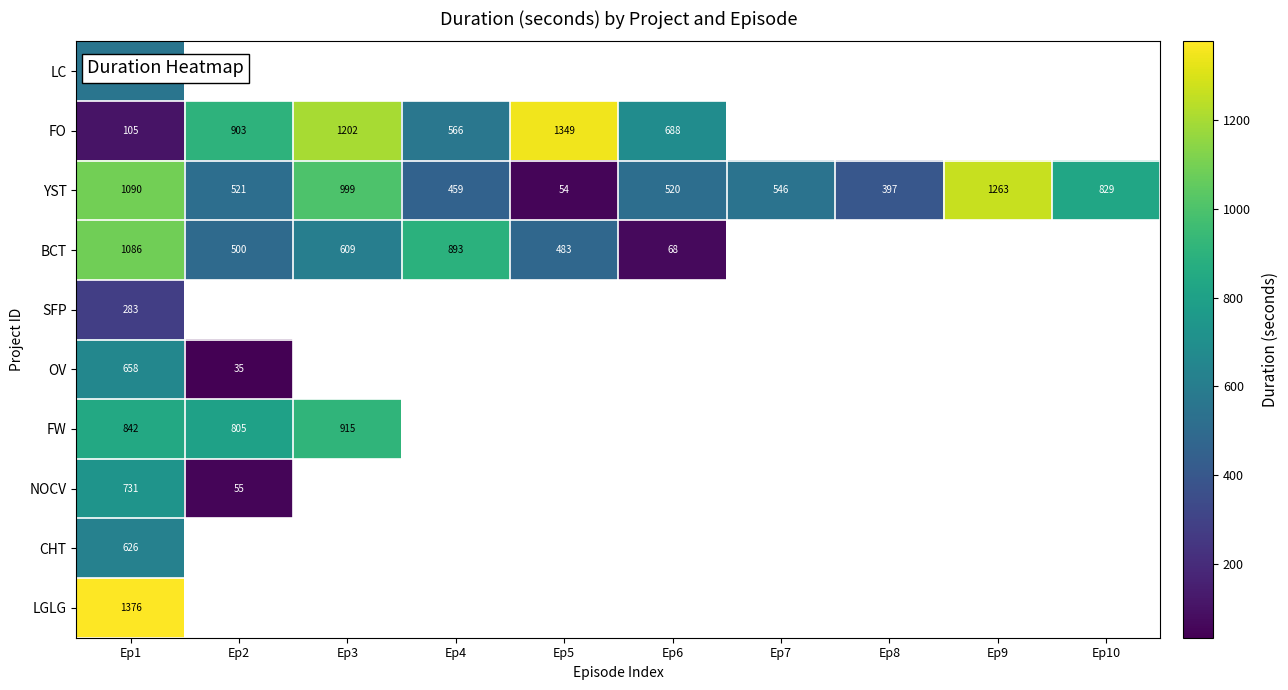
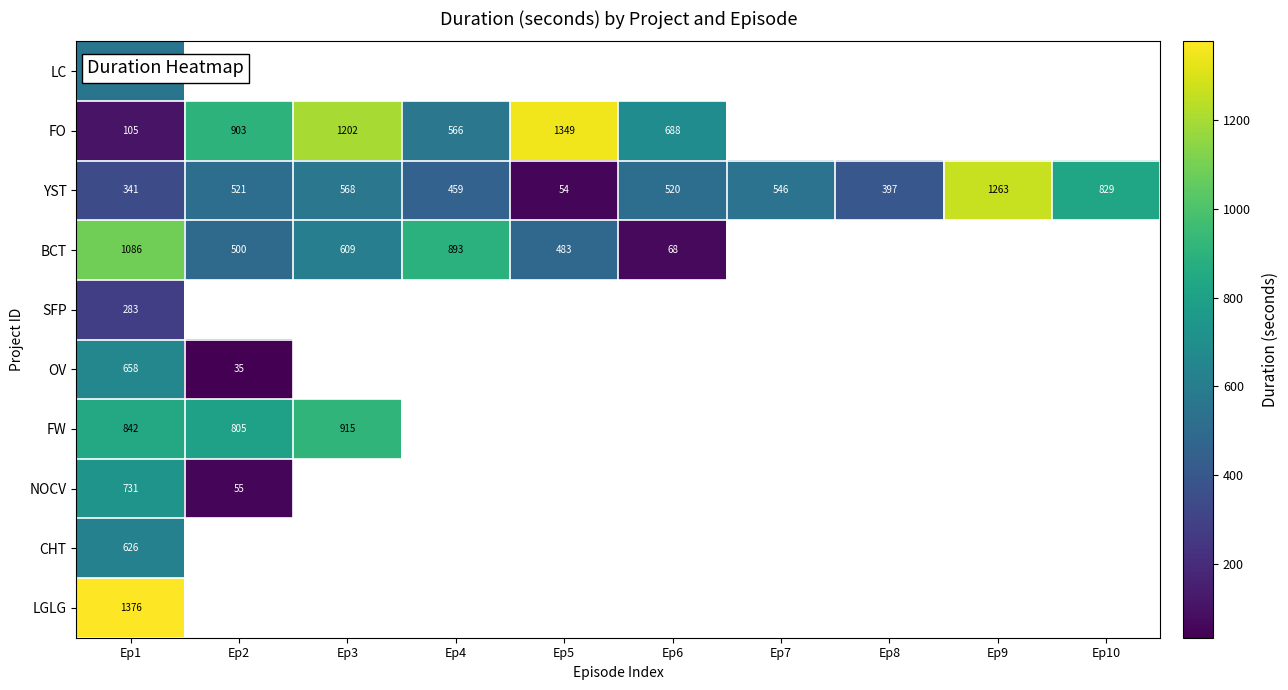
YST, Ep1: 1090 -> 341
YST, Ep3: 999 -> 568
